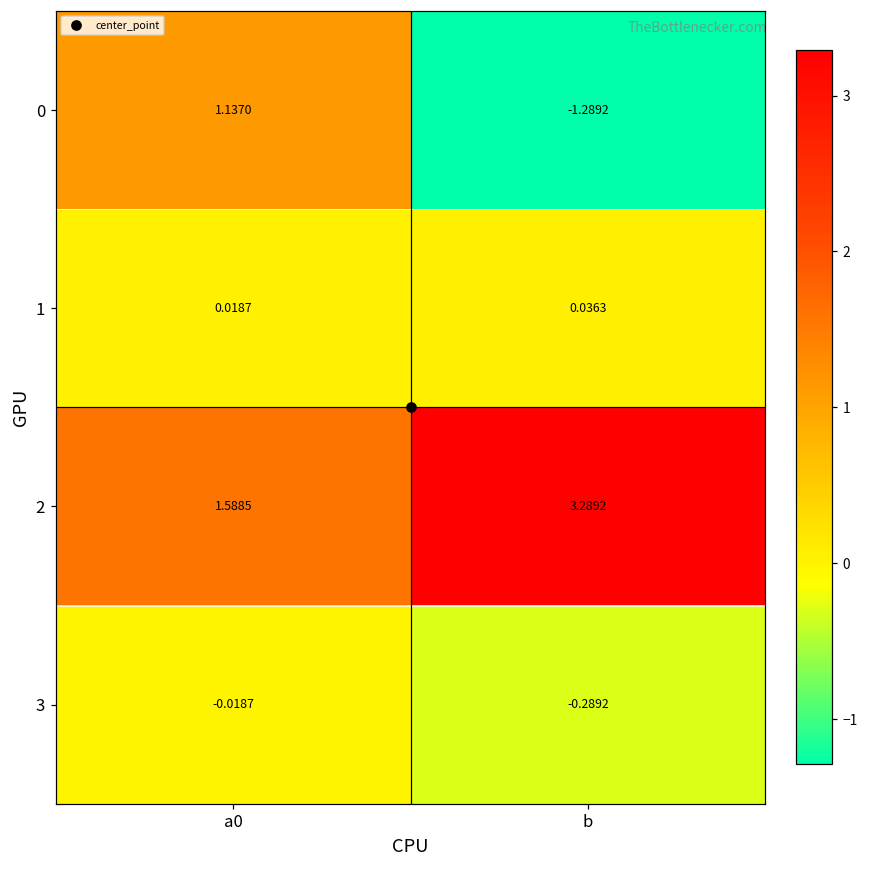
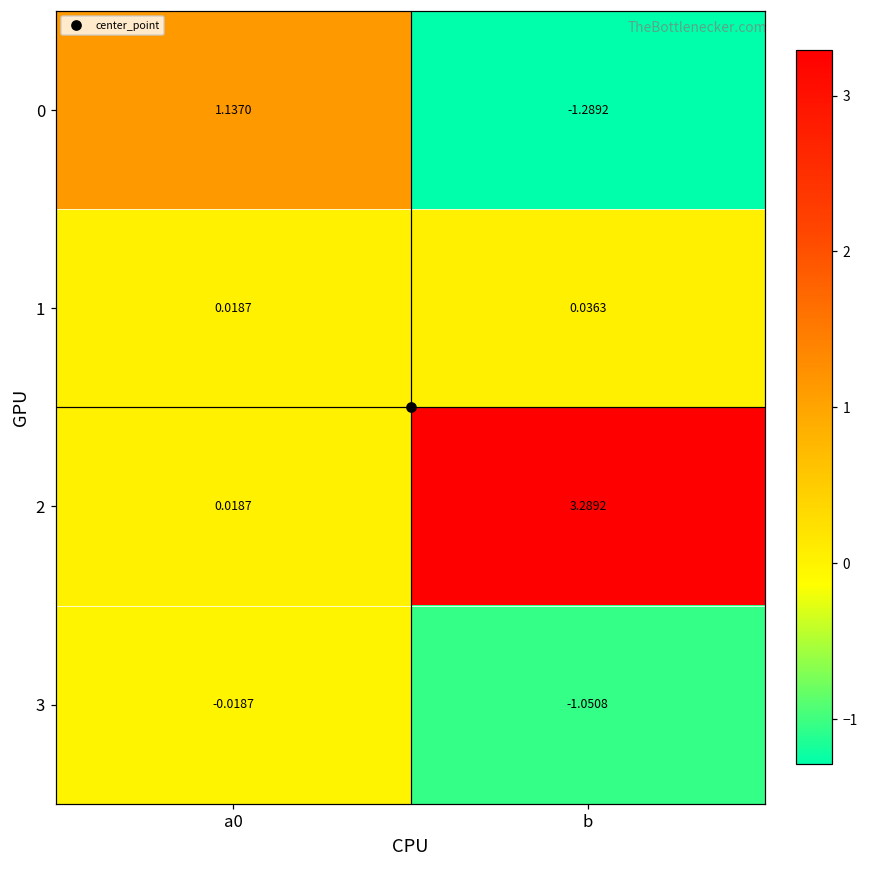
2, a0: 1.5885 -> 0.0187
3, b: -0.2892 -> -1.0508
